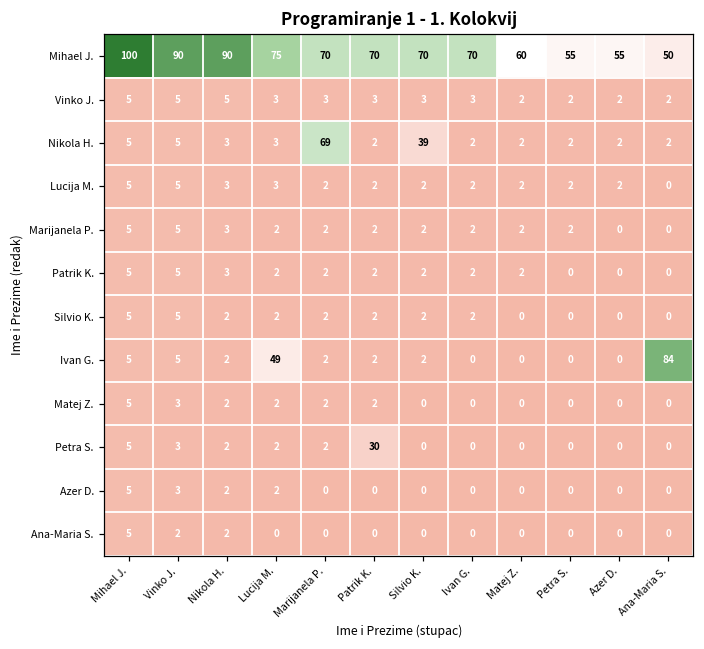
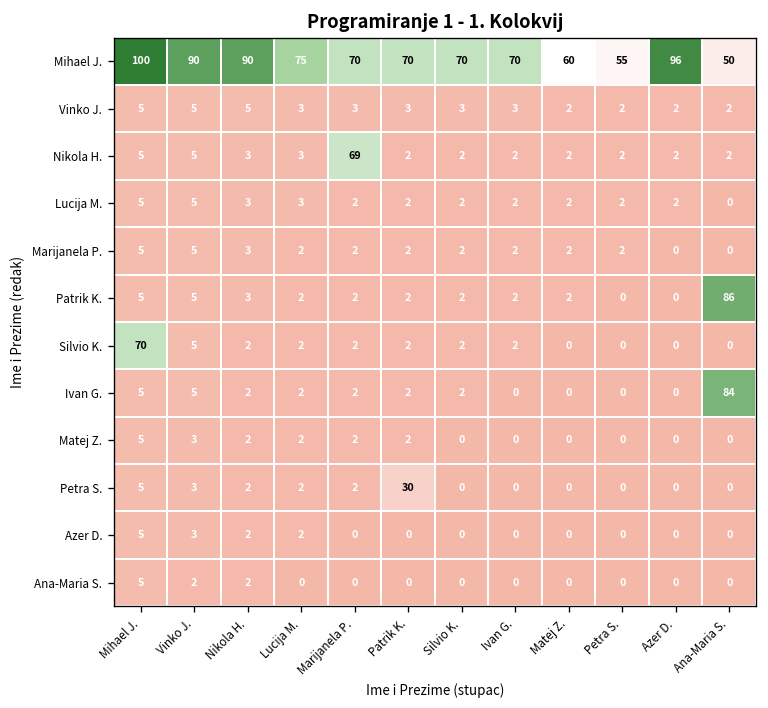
Mihael J., Azer D.: 55 -> 96
Nikola H., Silvio K.: 39 -> 2
Patrik K., Ana-Maria S.: 0 -> 86
Silvio K., Mihael J.: 5 -> 70
Ivan G., Lucija M.: 49 -> 2
